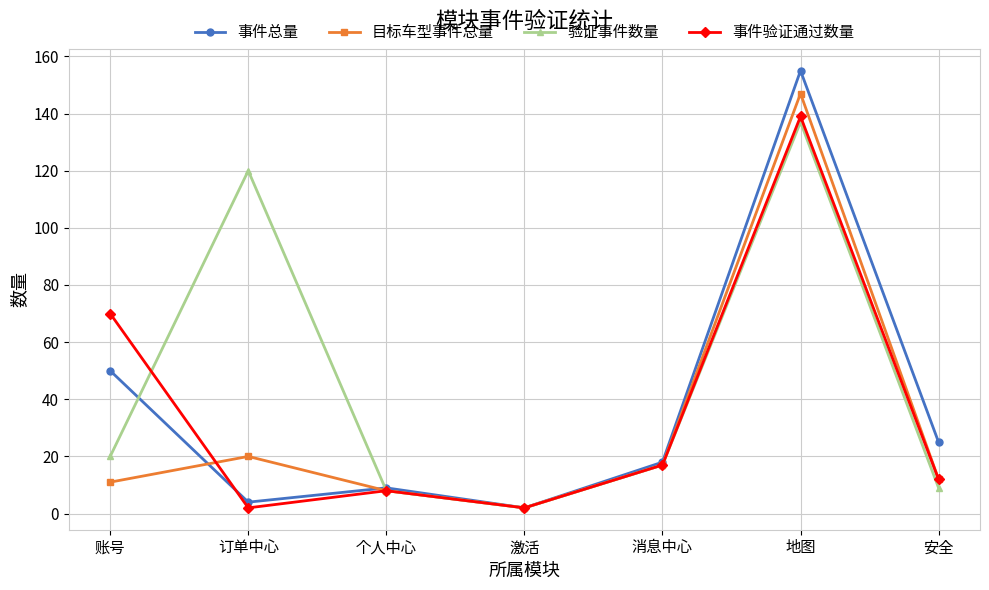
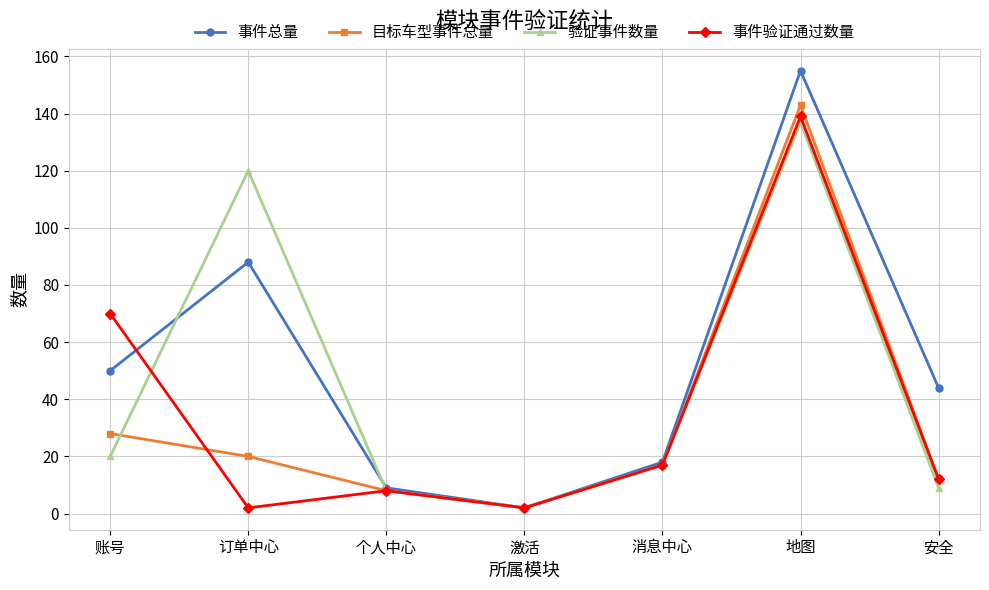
目标车型事件总量, 账号: 11 -> 28
事件总量, 订单中心: 4 -> 88
目标车型事件总量, 地图: 147 -> 143
事件总量, 安全: 25 -> 44
